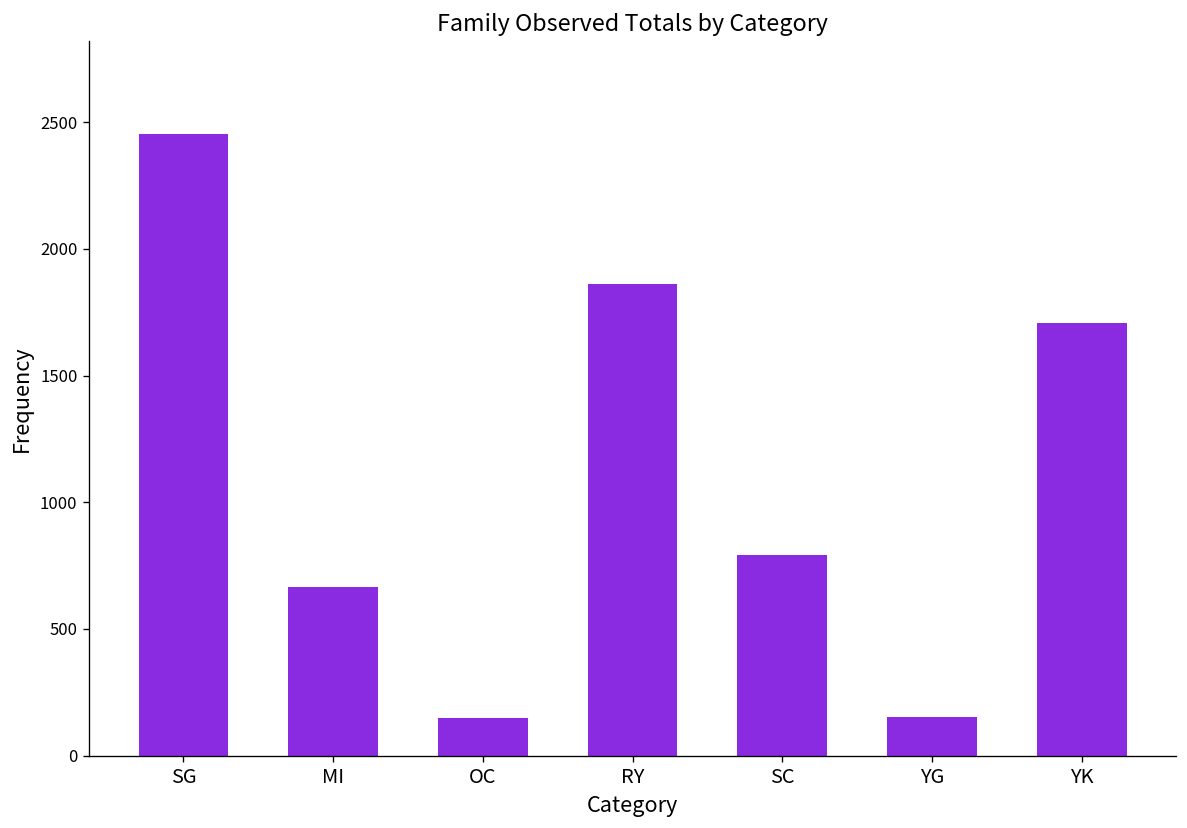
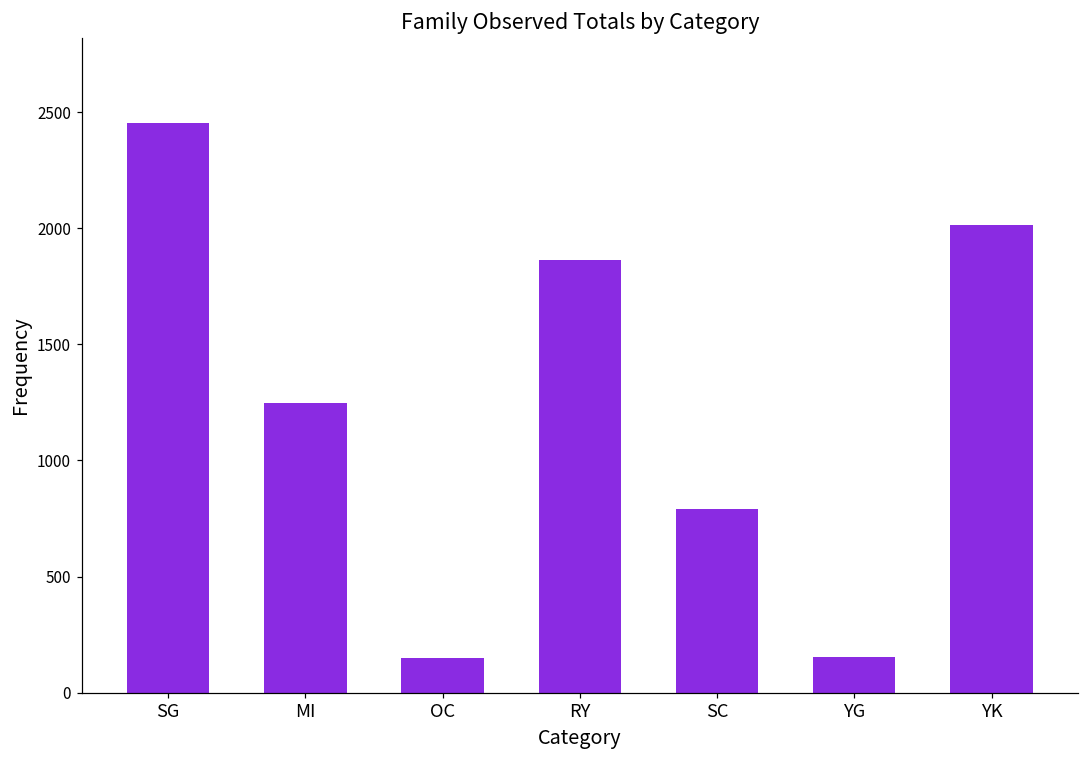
MI: 670 -> 1250
YK: 1710 -> 2010
